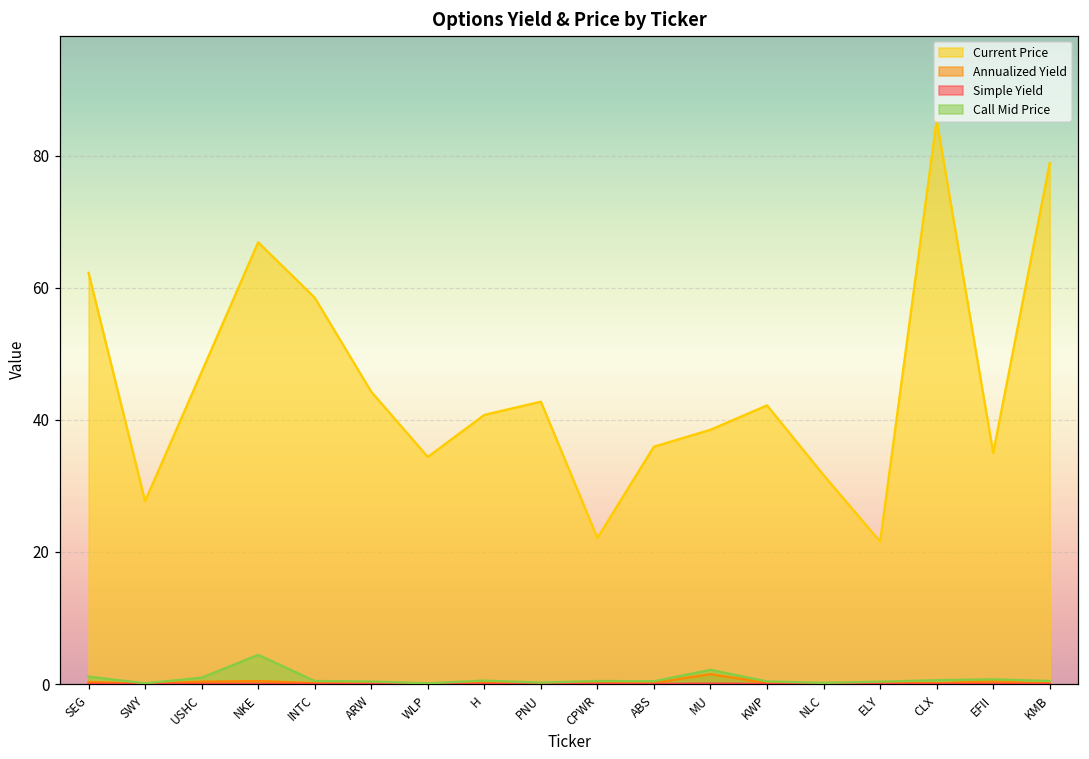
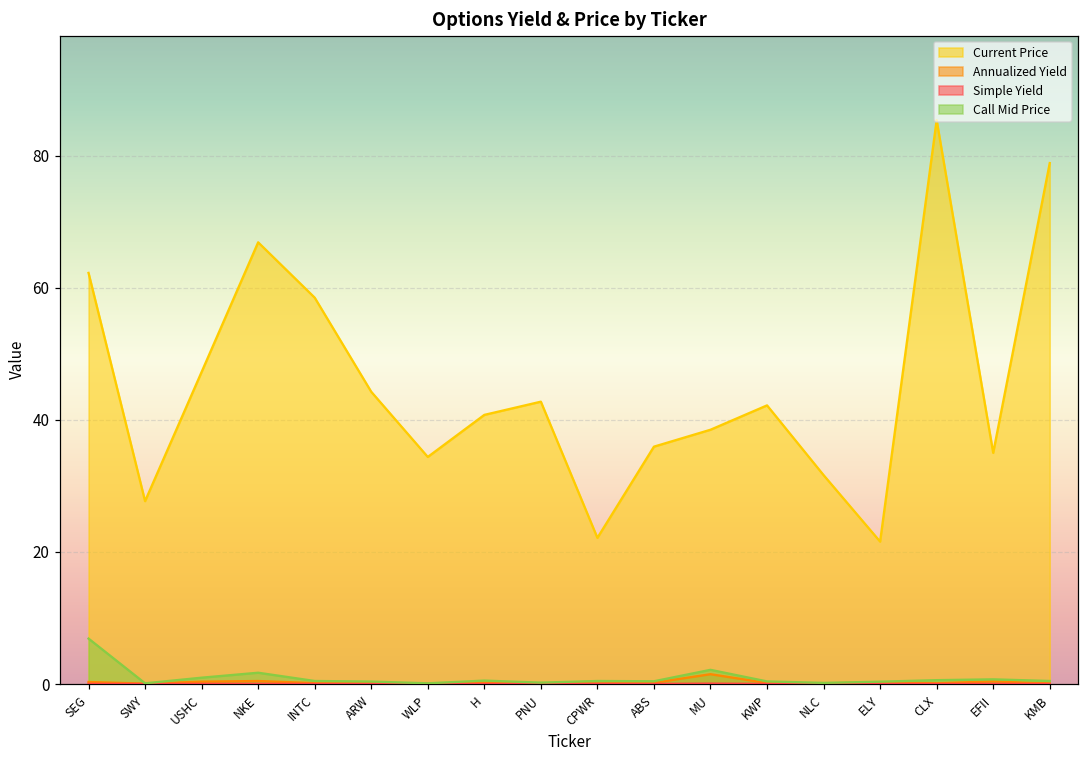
Call Mid Price, SEG: 1 -> 7
Call Mid Price, NKE: 4 -> 2
